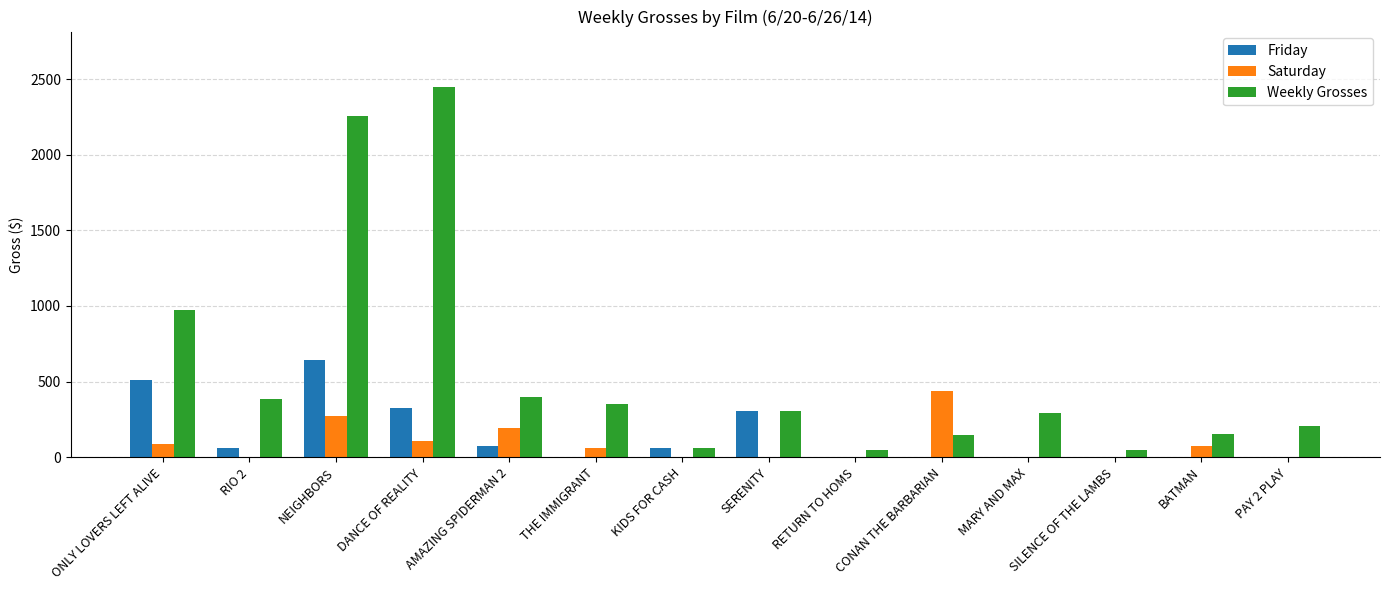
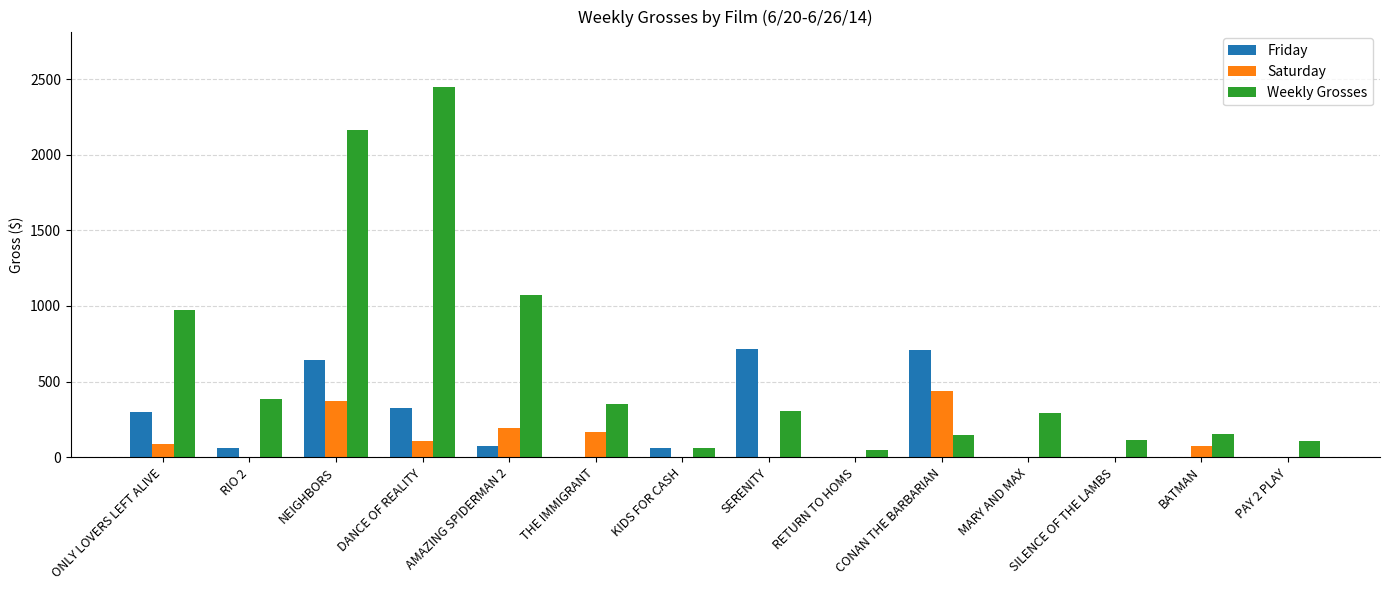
Friday, ONLY LOVERS LEFT ALIVE: 510 -> 300
Saturday, NEIGHBORS: 270 -> 370
Weekly Grosses, NEIGHBORS: 2250 -> 2160
Weekly Grosses, AMAZING SPIDERMAN 2: 400 -> 1070
Saturday, THE IMMIGRANT: 60 -> 170
Friday, SERENITY: 310 -> 720
Friday, CONAN THE BARBARIAN: 0 -> 710
Weekly Grosses, SILENCE OF THE LAMBS: 50 -> 110
Weekly Grosses, PAY 2 PLAY: 210 -> 110
